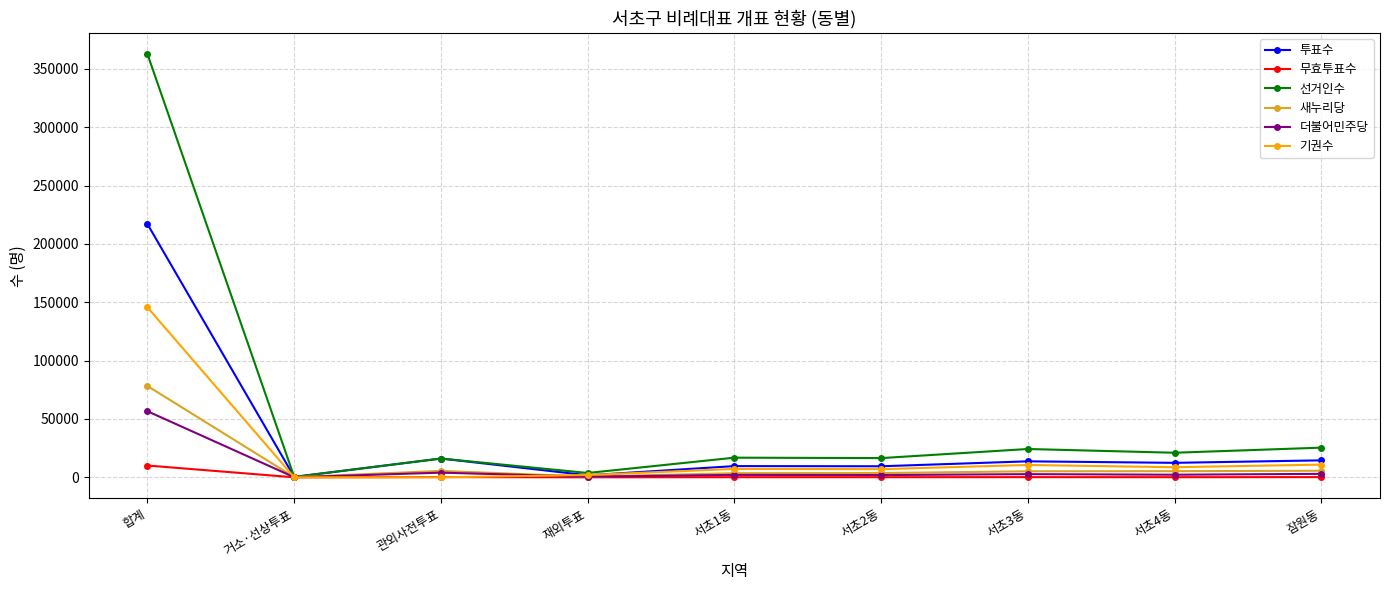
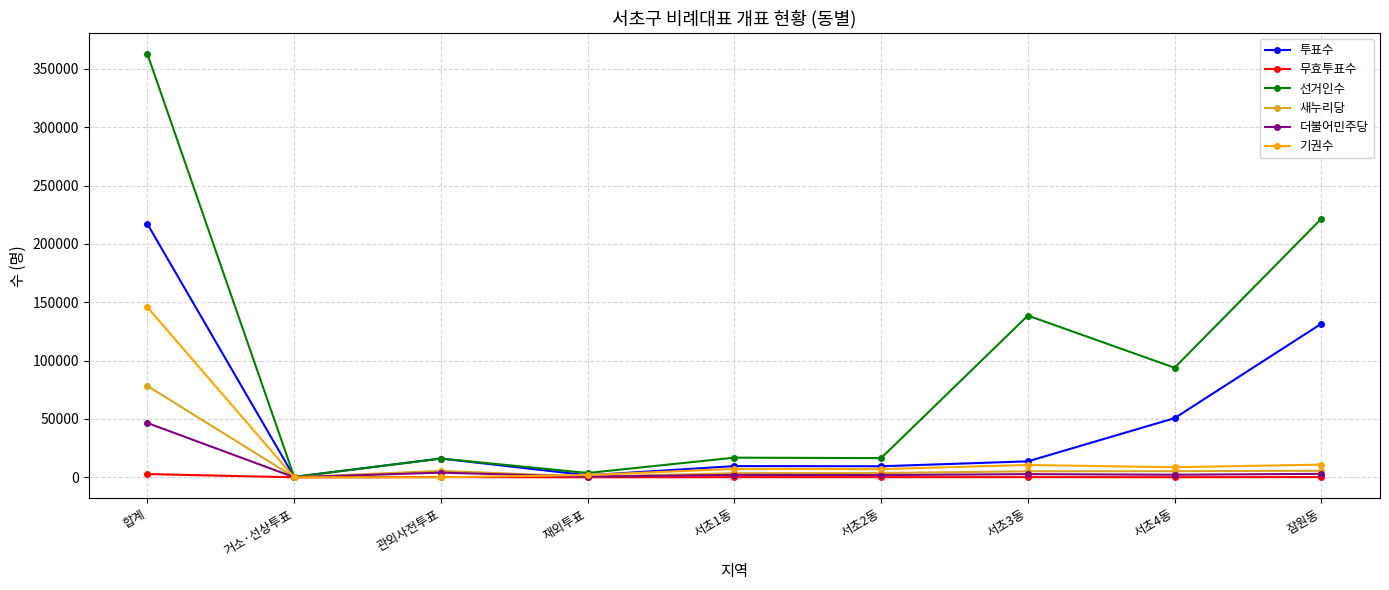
무효투표수, 합계: 10000 -> 3000
더불어민주당, 합계: 57000 -> 47000
선거인수, 서초3동: 24000 -> 139000
투표수, 서초4동: 12000 -> 51000
선거인수, 서초4동: 21000 -> 94000
투표수, 잠원동: 15000 -> 132000
선거인수, 잠원동: 25000 -> 222000
